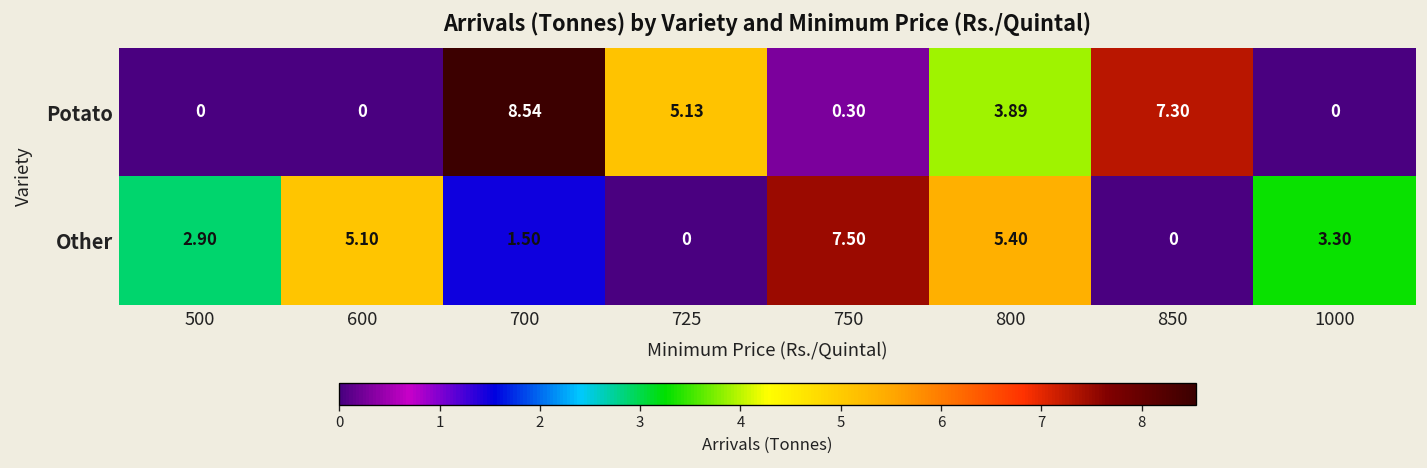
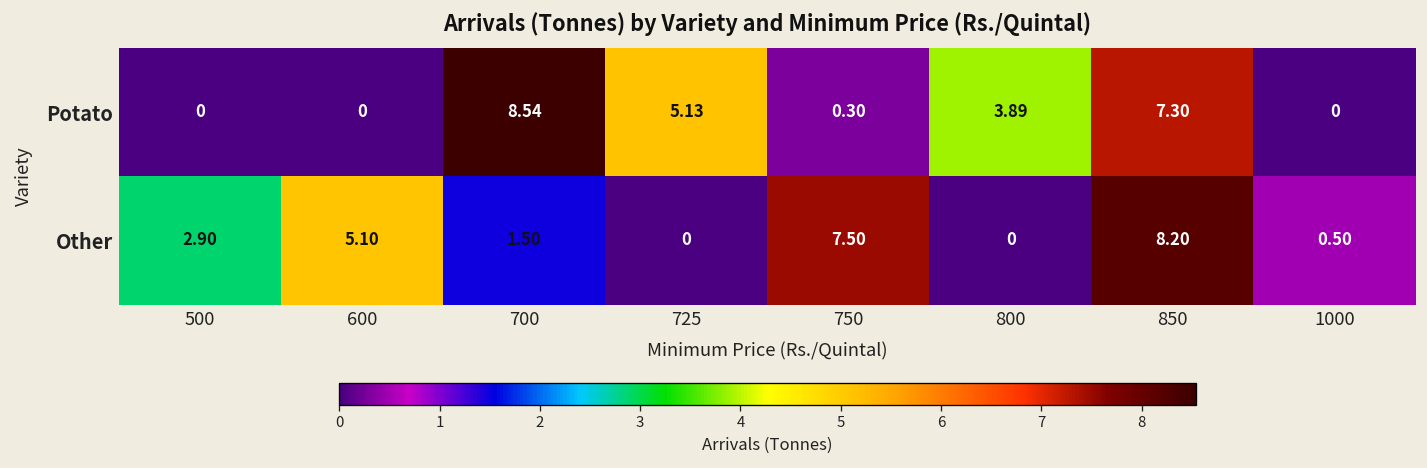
Other, 800: 5.40 -> 0
Other, 850: 0 -> 8.20
Other, 1000: 3.30 -> 0.50
